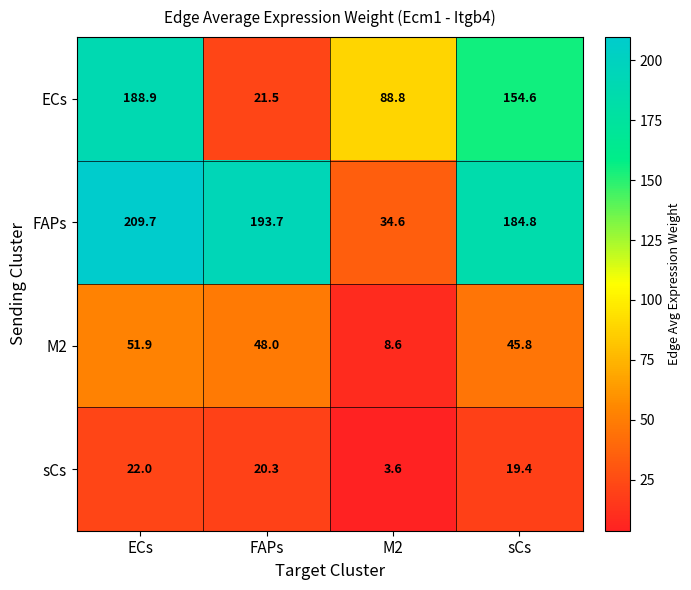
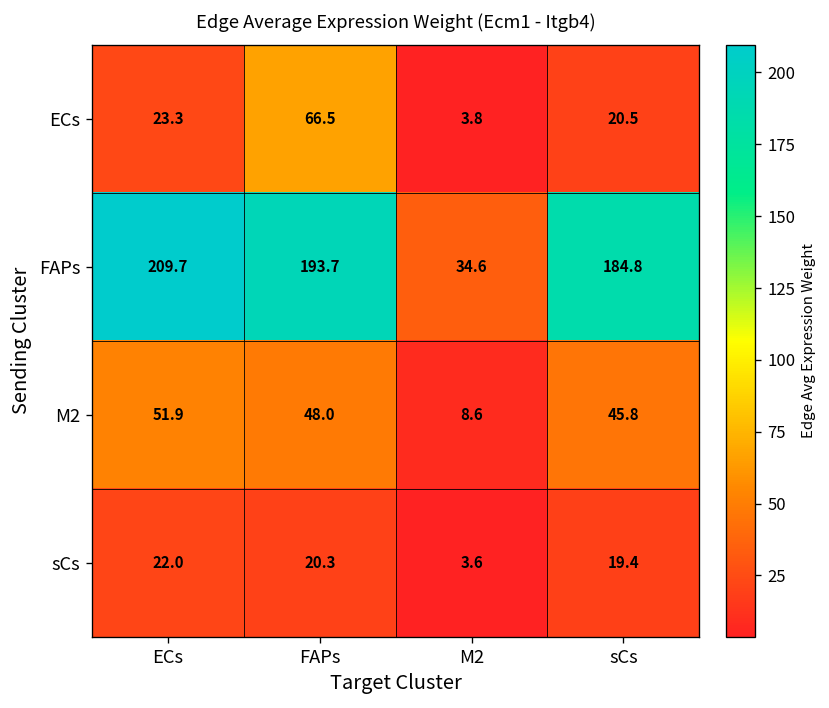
ECs, ECs: 188.9 -> 23.3
ECs, FAPs: 21.5 -> 66.5
ECs, M2: 88.8 -> 3.8
ECs, sCs: 154.6 -> 20.5
